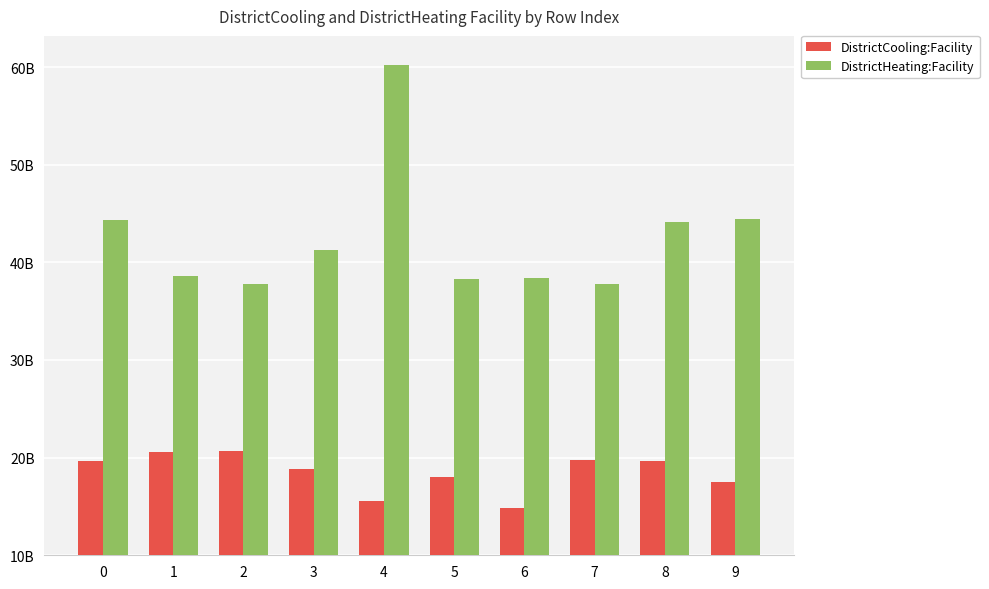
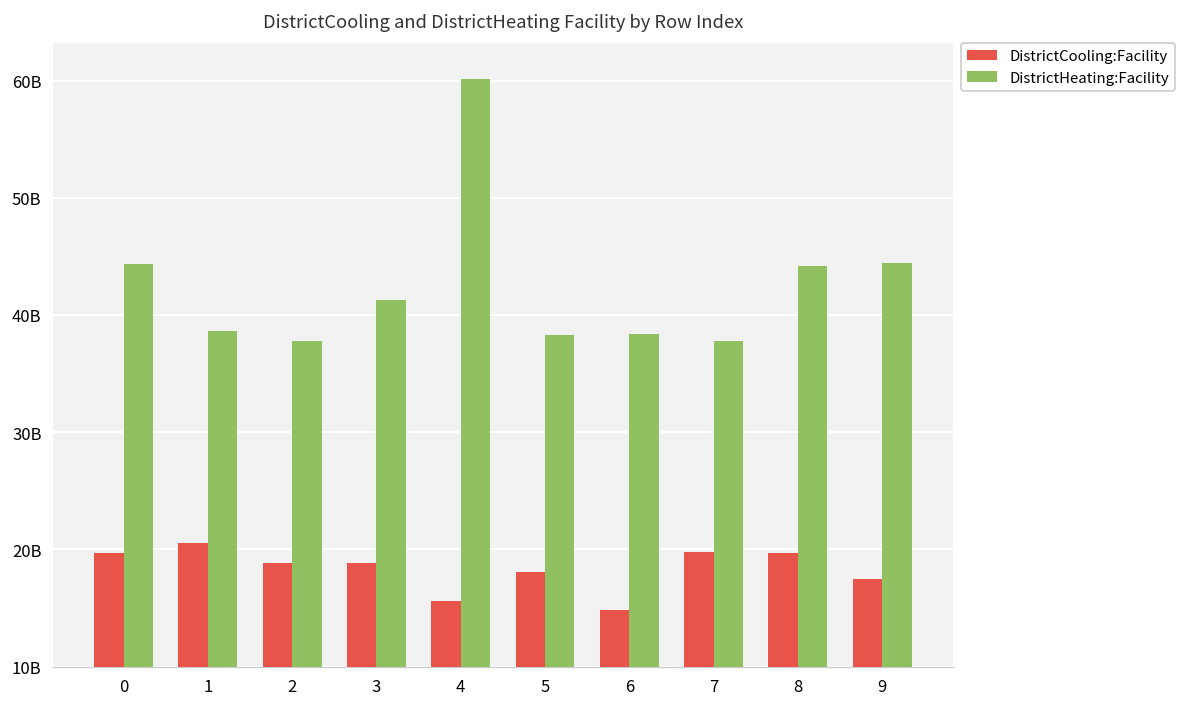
DistrictCooling:Facility, 2: 21000000000 -> 19000000000
